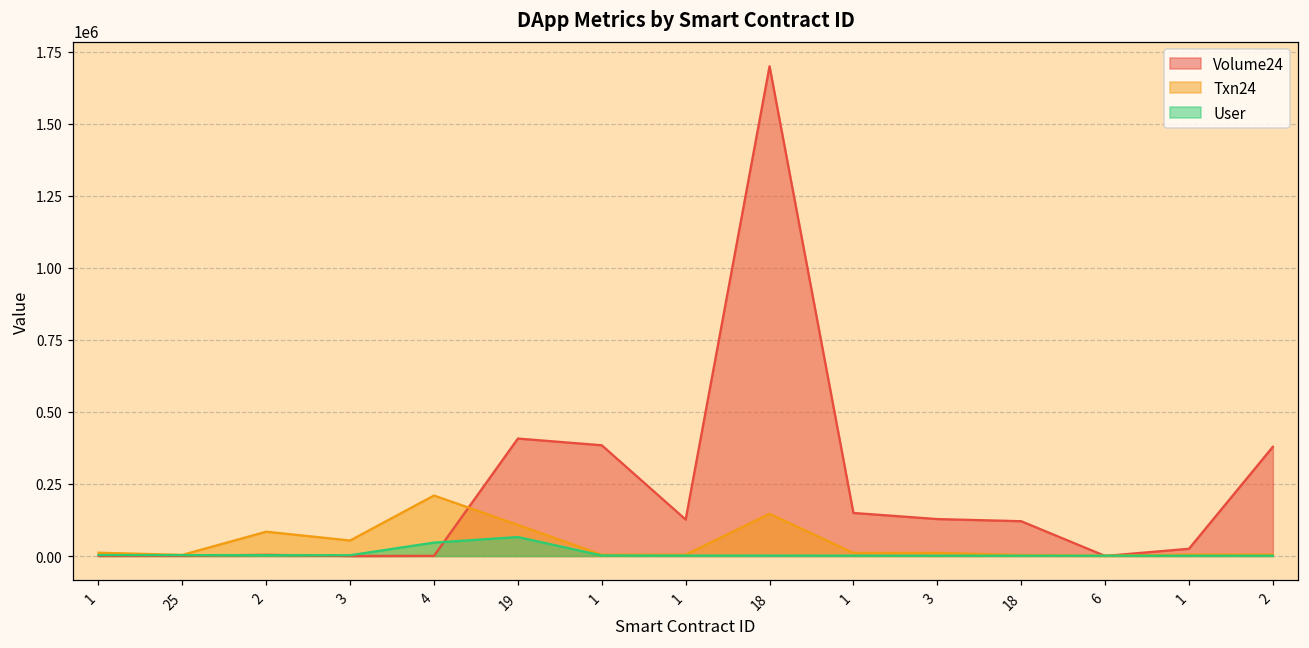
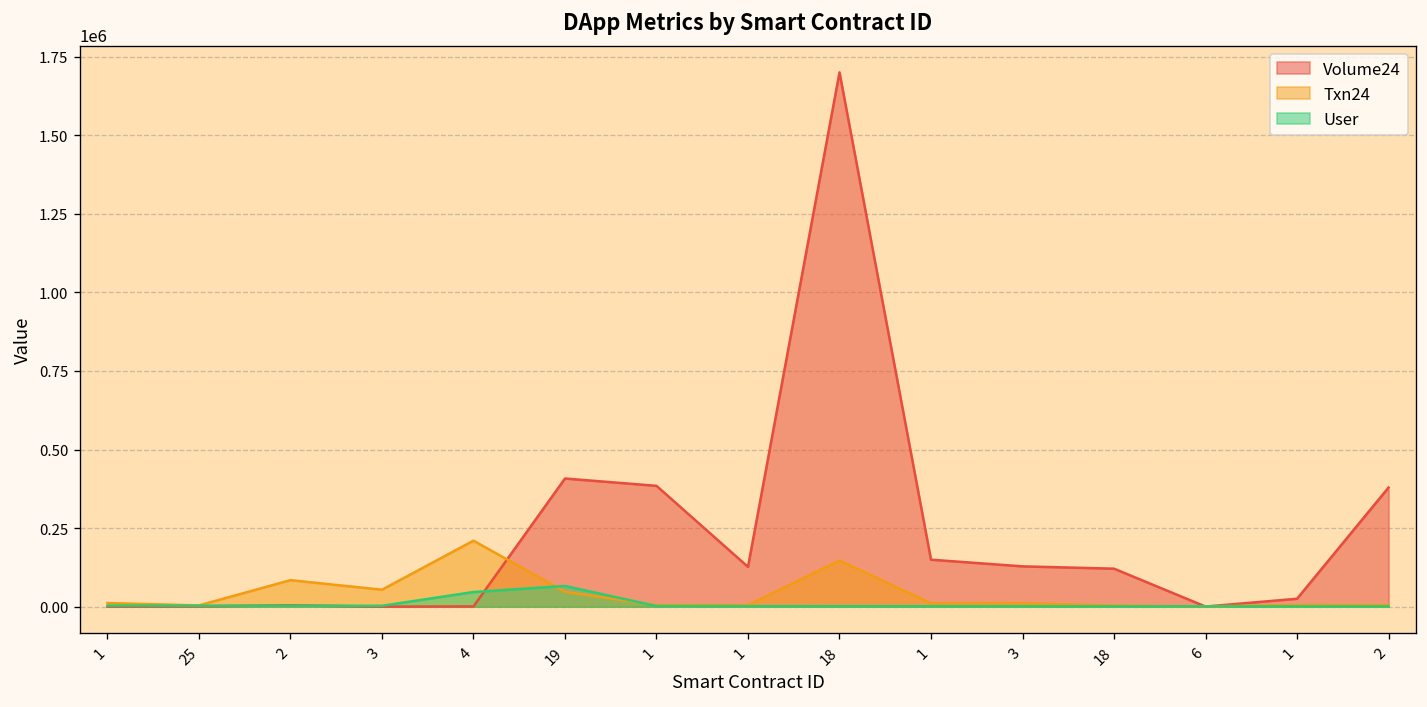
Txn24, 19: 110000 -> 50000
